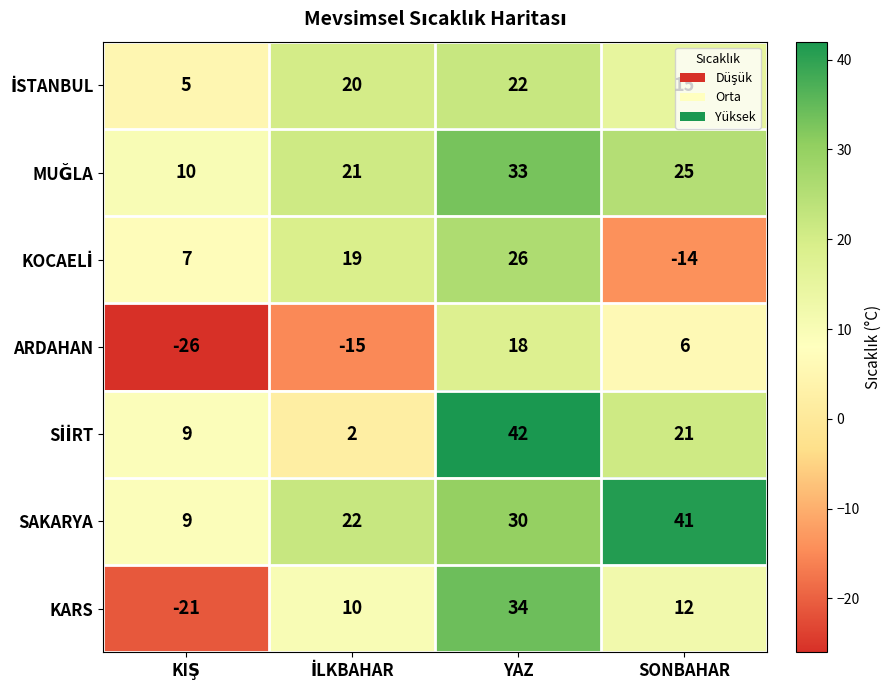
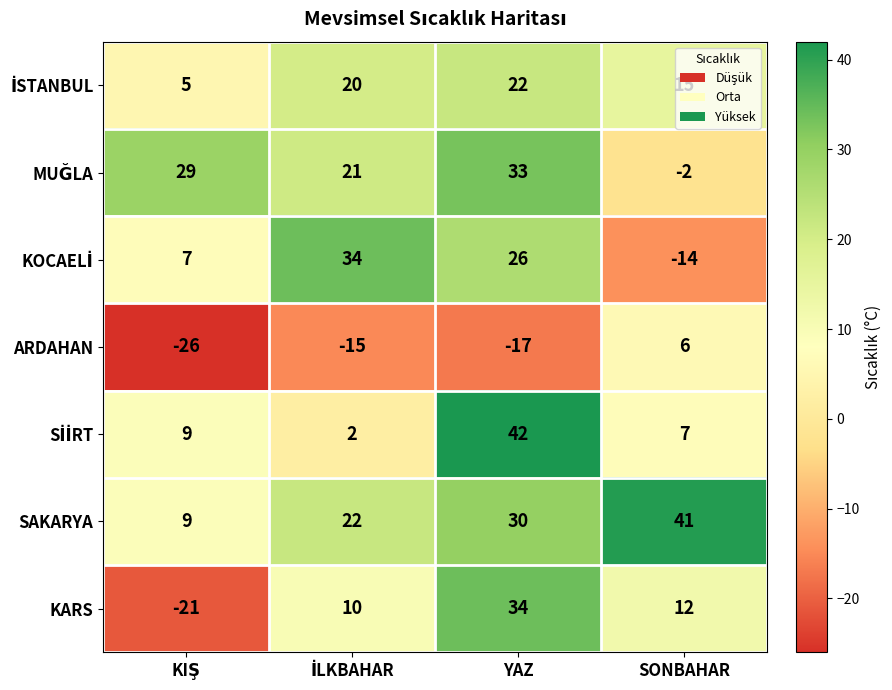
MUĞLA, KIŞ: 10 -> 29
MUĞLA, SONBAHAR: 25 -> -2
KOCAELİ, İLKBAHAR: 19 -> 34
ARDAHAN, YAZ: 18 -> -17
SİİRT, SONBAHAR: 21 -> 7
